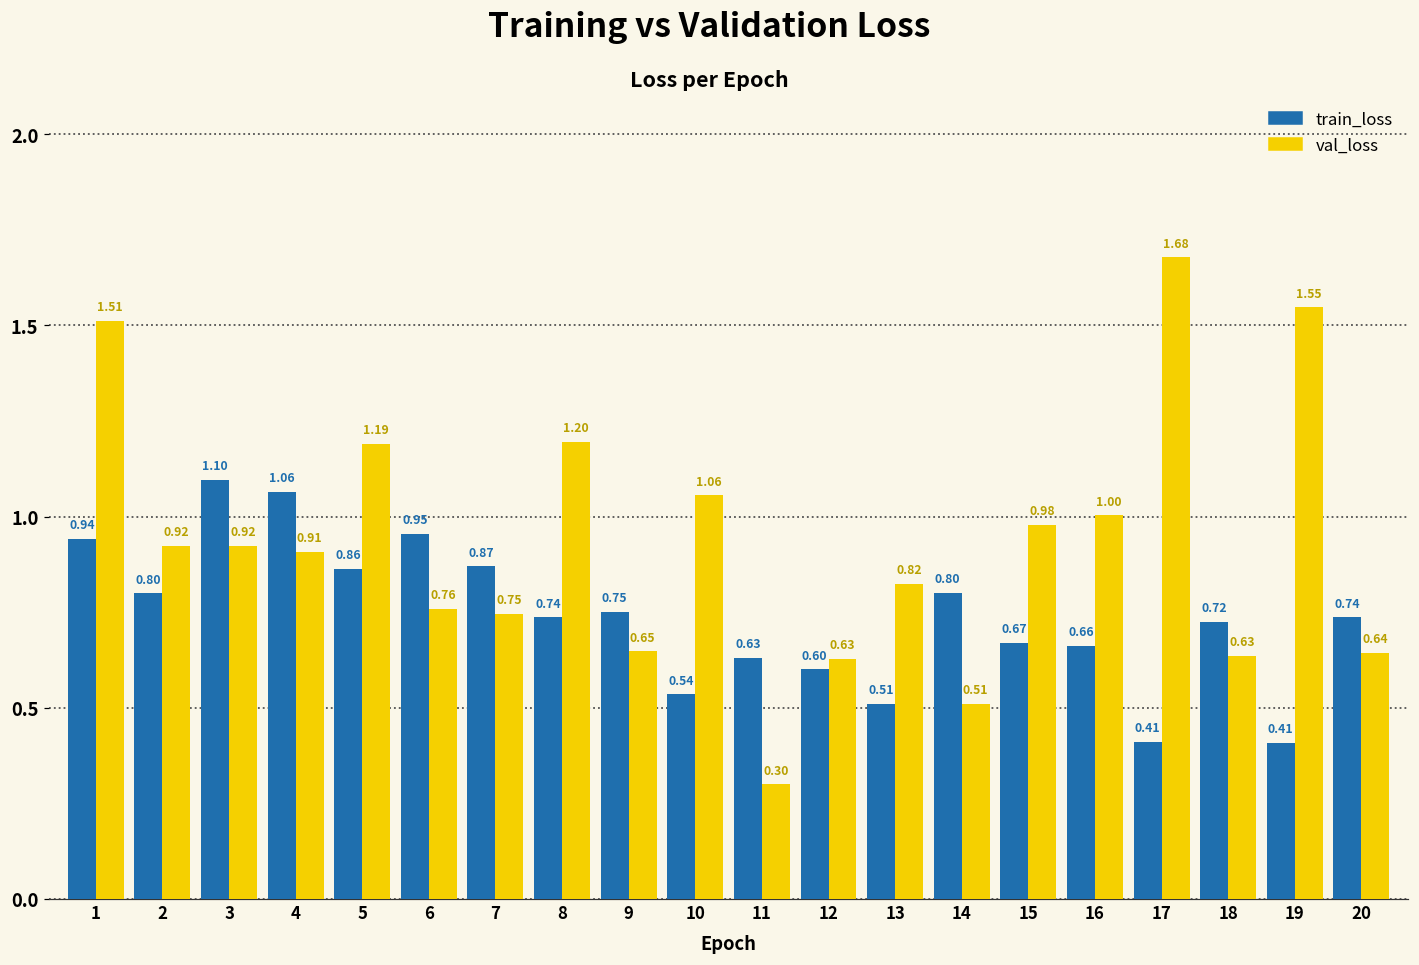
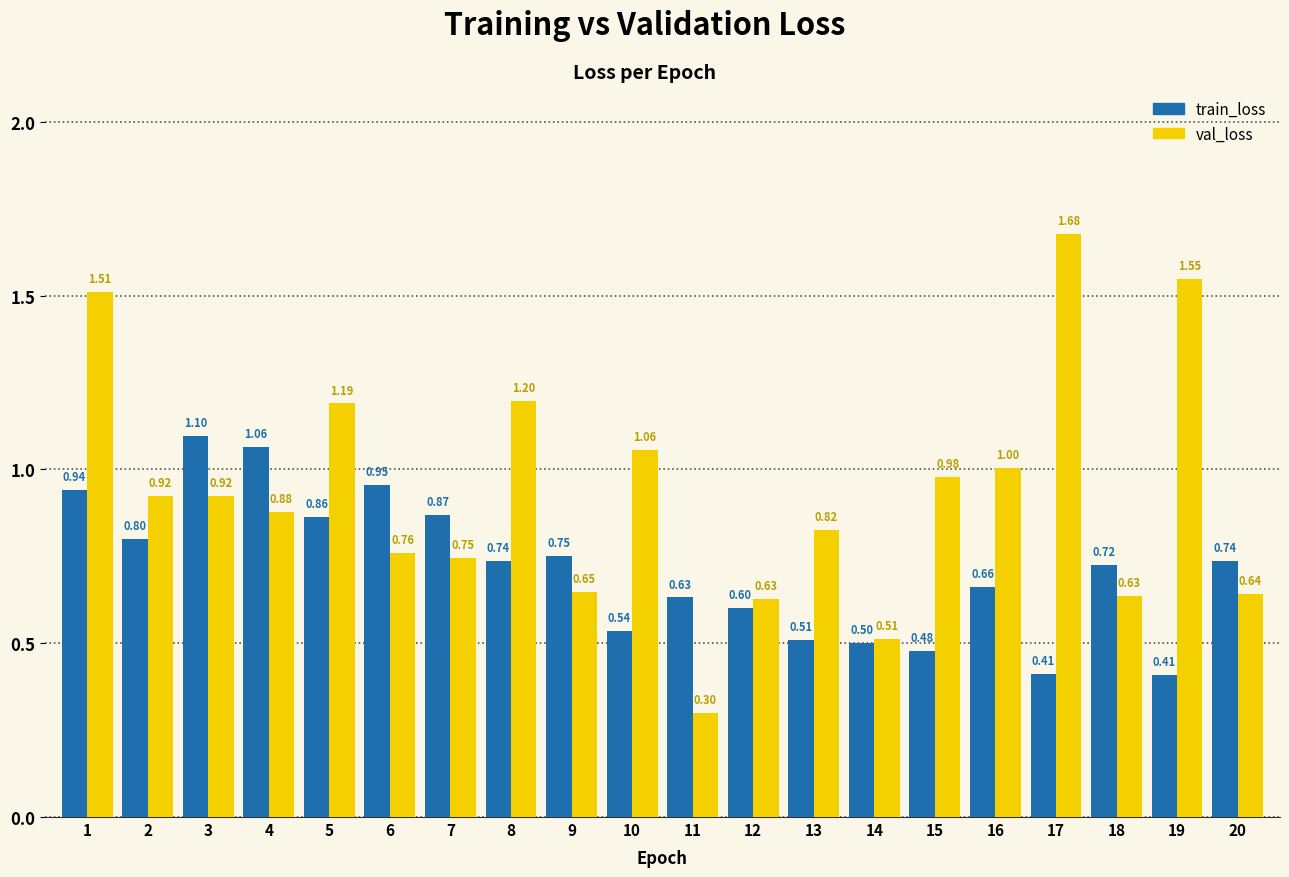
val_loss, 4: 0.91 -> 0.88
train_loss, 14: 0.80 -> 0.50
train_loss, 15: 0.67 -> 0.48
